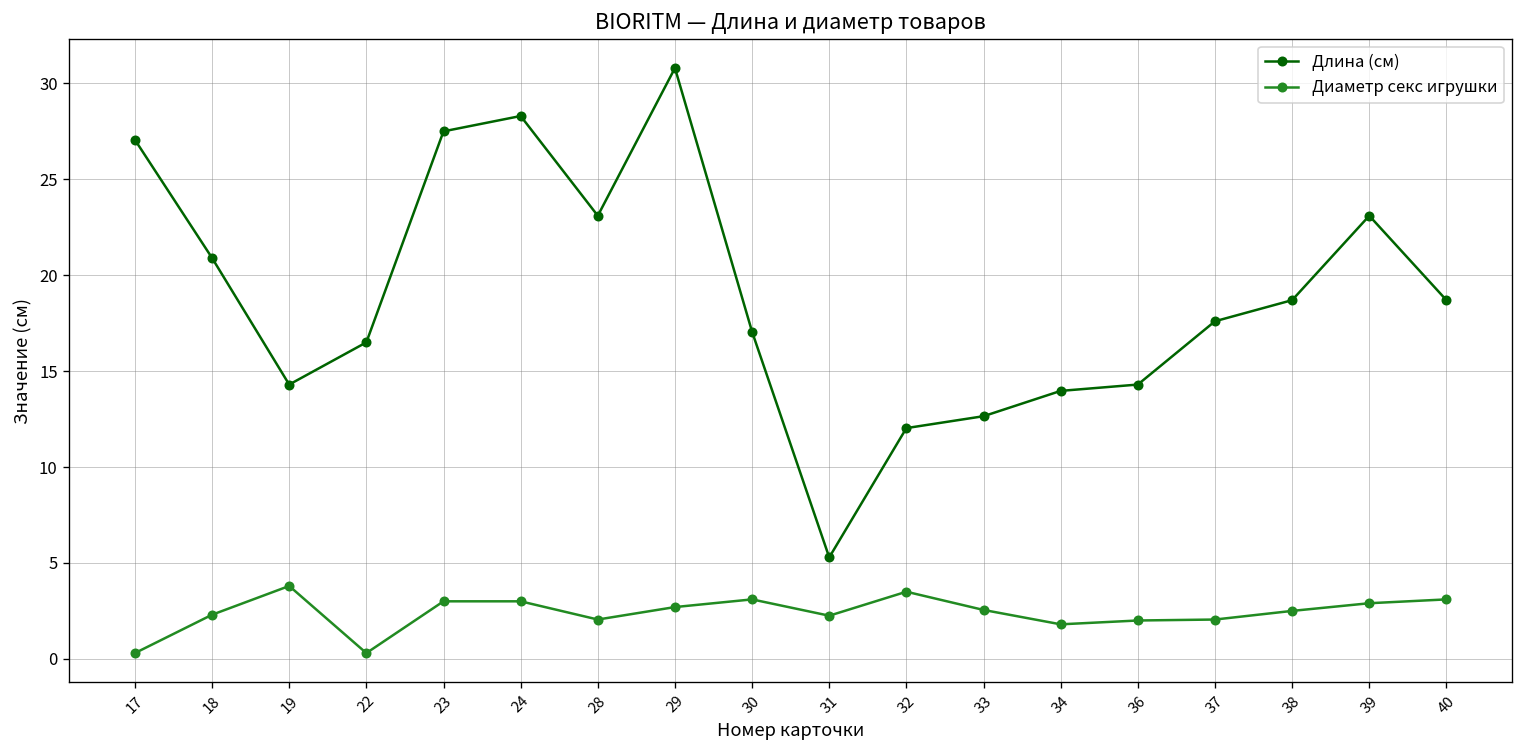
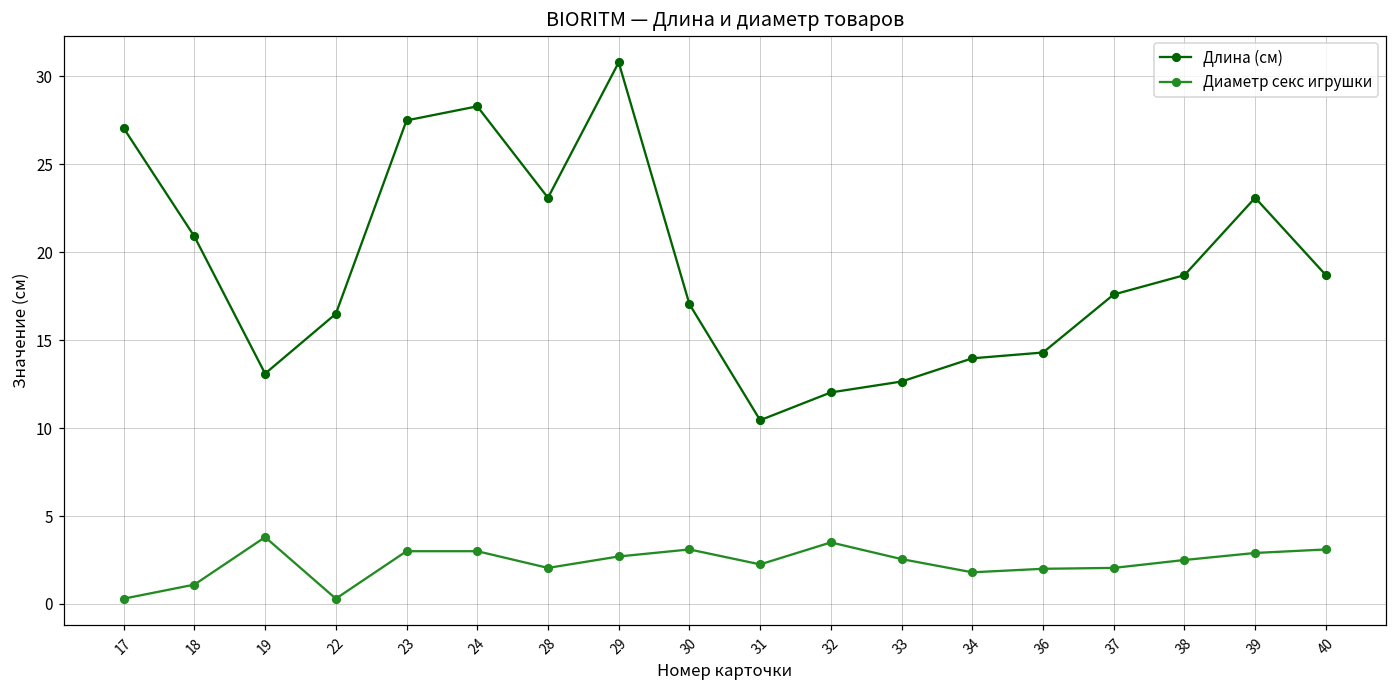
Диаметр секс игрушки, 18: 2.3 -> 1.1
Длина (см), 19: 14.3 -> 13.1
Длина (см), 31: 5.3 -> 10.5
